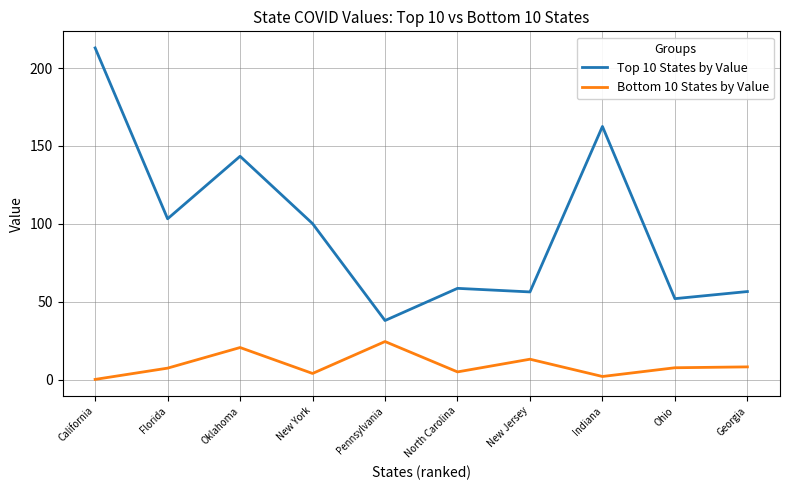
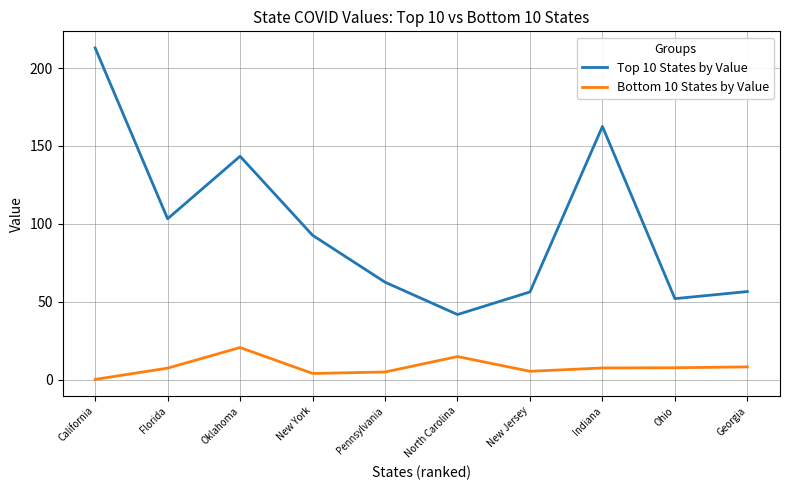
Top 10 States by Value, New York: 100 -> 93
Top 10 States by Value, Pennsylvania: 38 -> 63
Bottom 10 States by Value, Pennsylvania: 24 -> 5
Top 10 States by Value, North Carolina: 59 -> 42
Bottom 10 States by Value, North Carolina: 5 -> 15
Bottom 10 States by Value, New Jersey: 13 -> 5
Bottom 10 States by Value, Indiana: 2 -> 7
